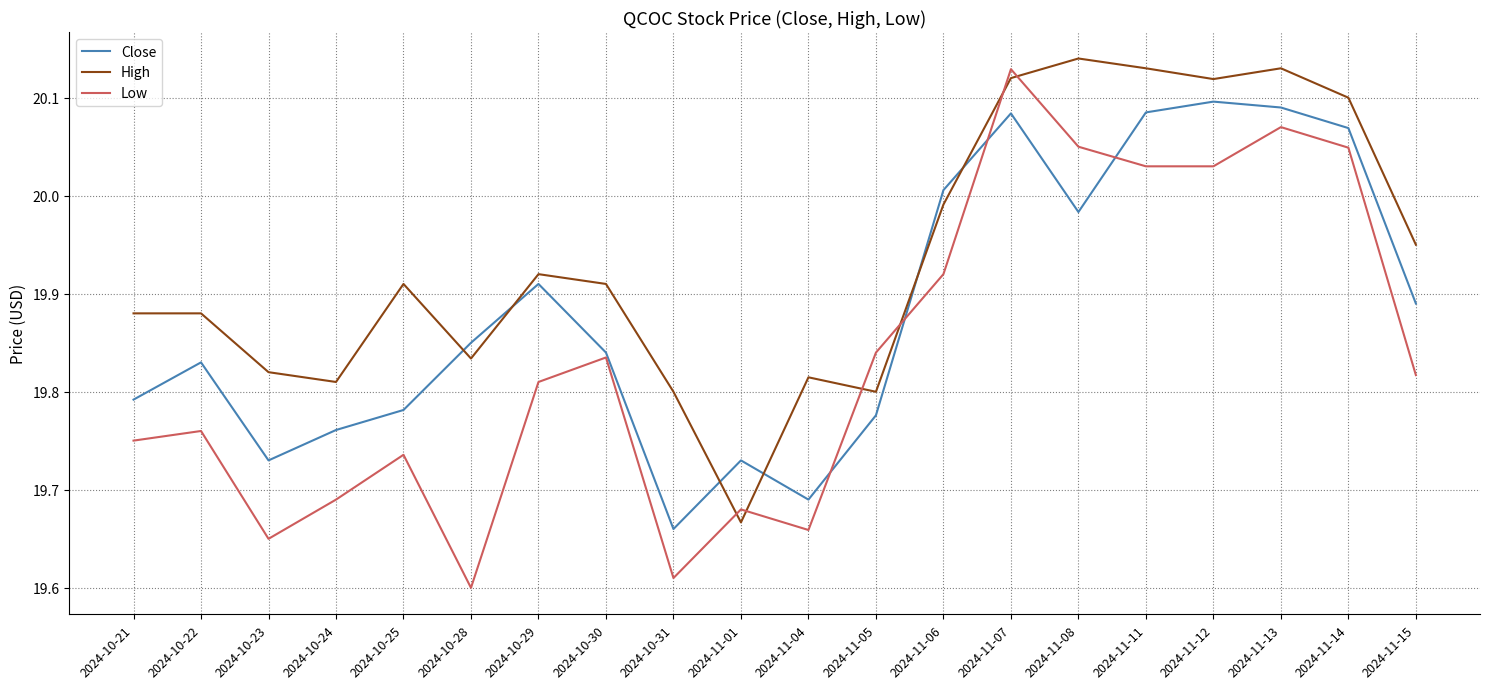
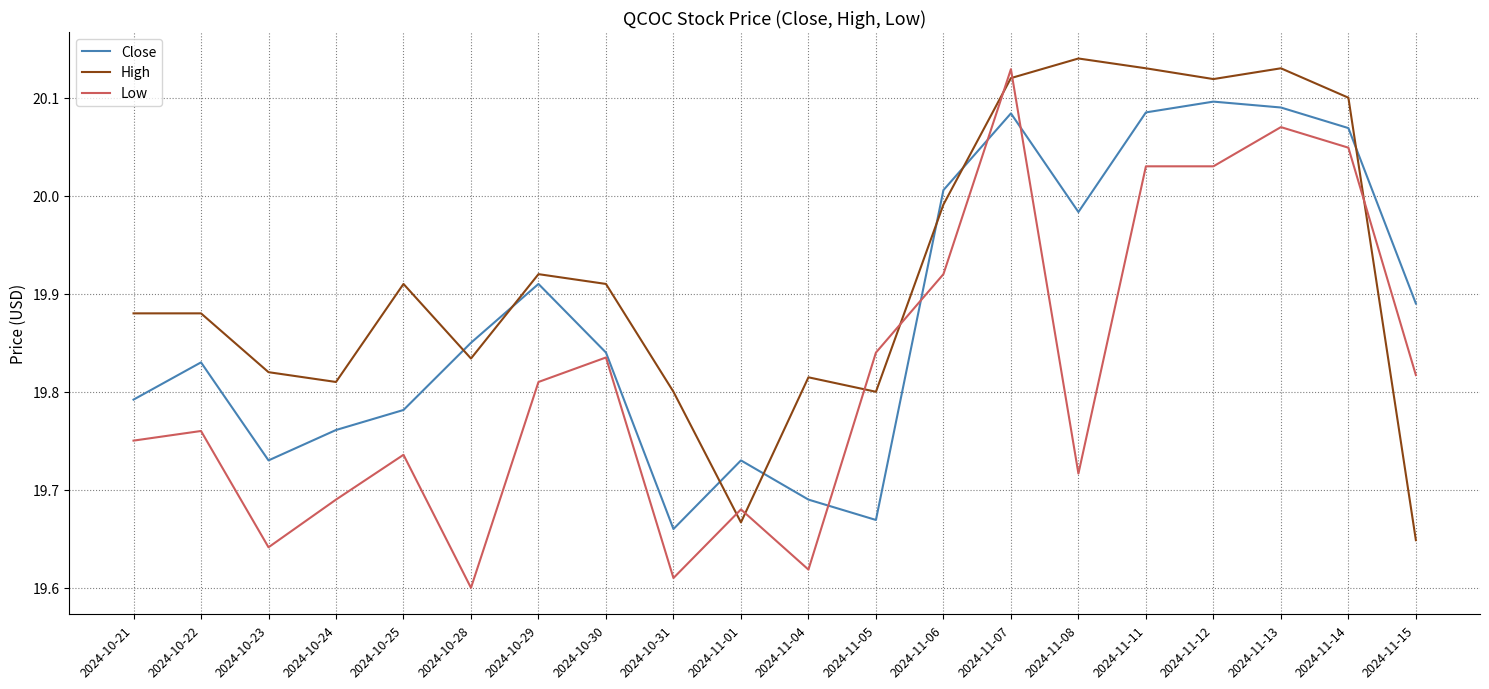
Low, 2024-10-23: 19.65 -> 19.64
Low, 2024-11-04: 19.66 -> 19.62
Close, 2024-11-05: 19.78 -> 19.67
Low, 2024-11-08: 20.05 -> 19.72
High, 2024-11-15: 19.95 -> 19.65
